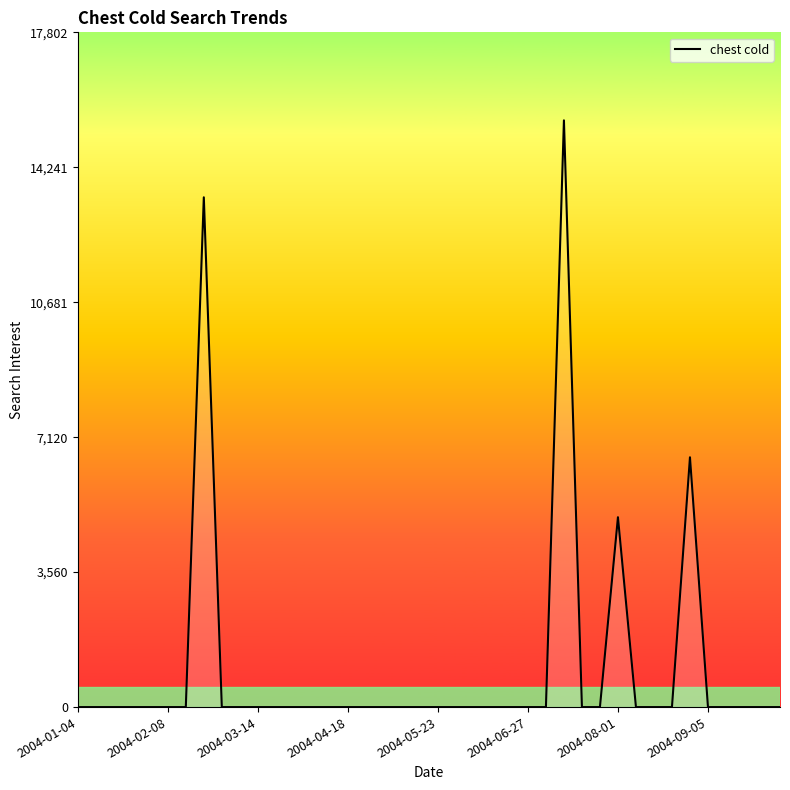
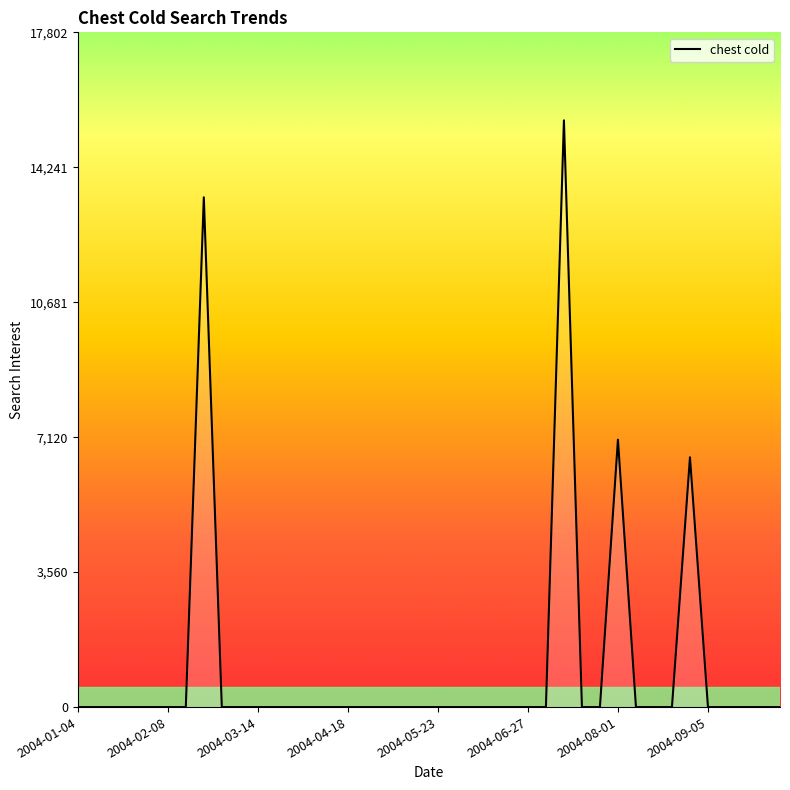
2004-08-01: 5,000 -> 7,100
